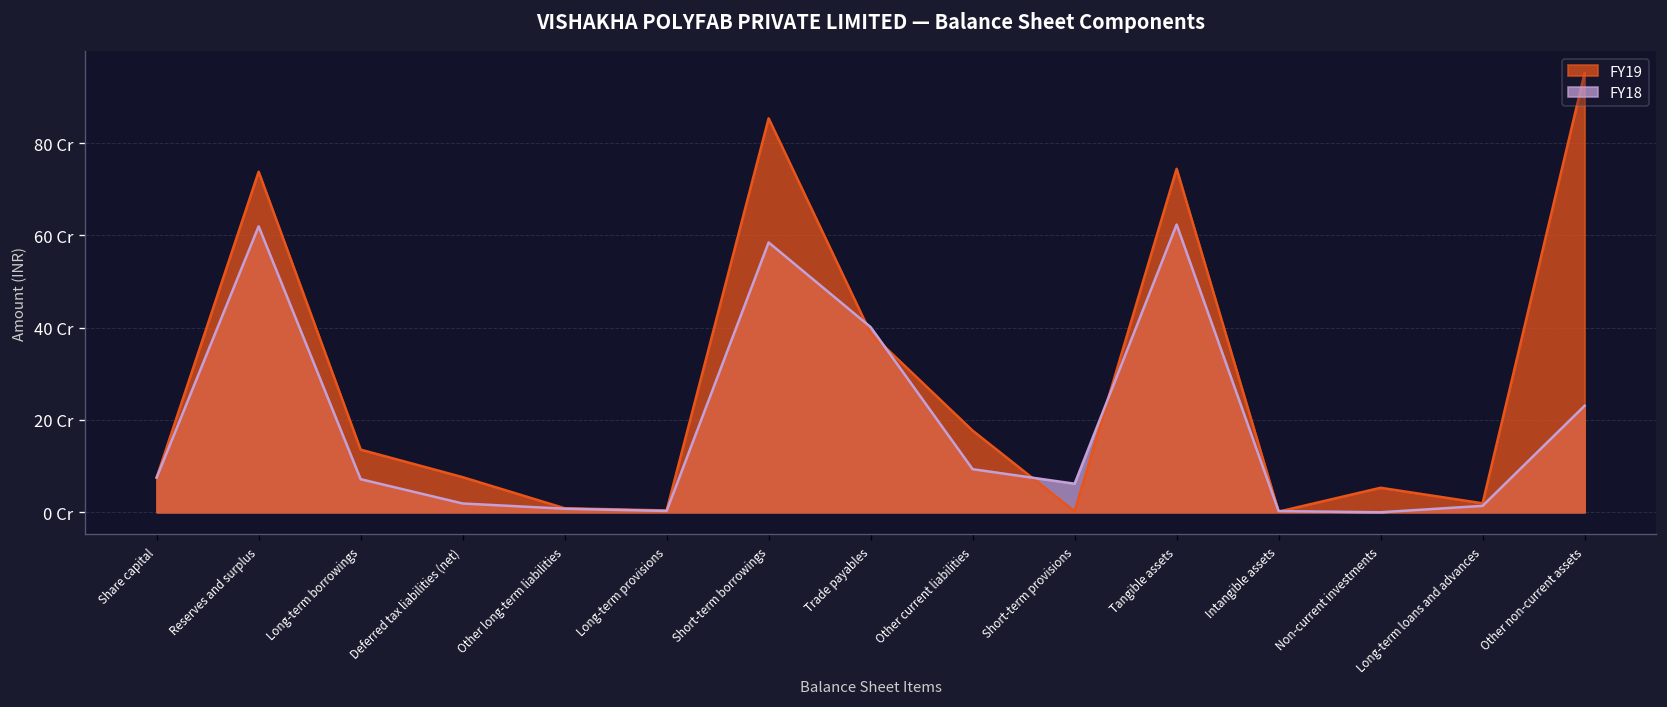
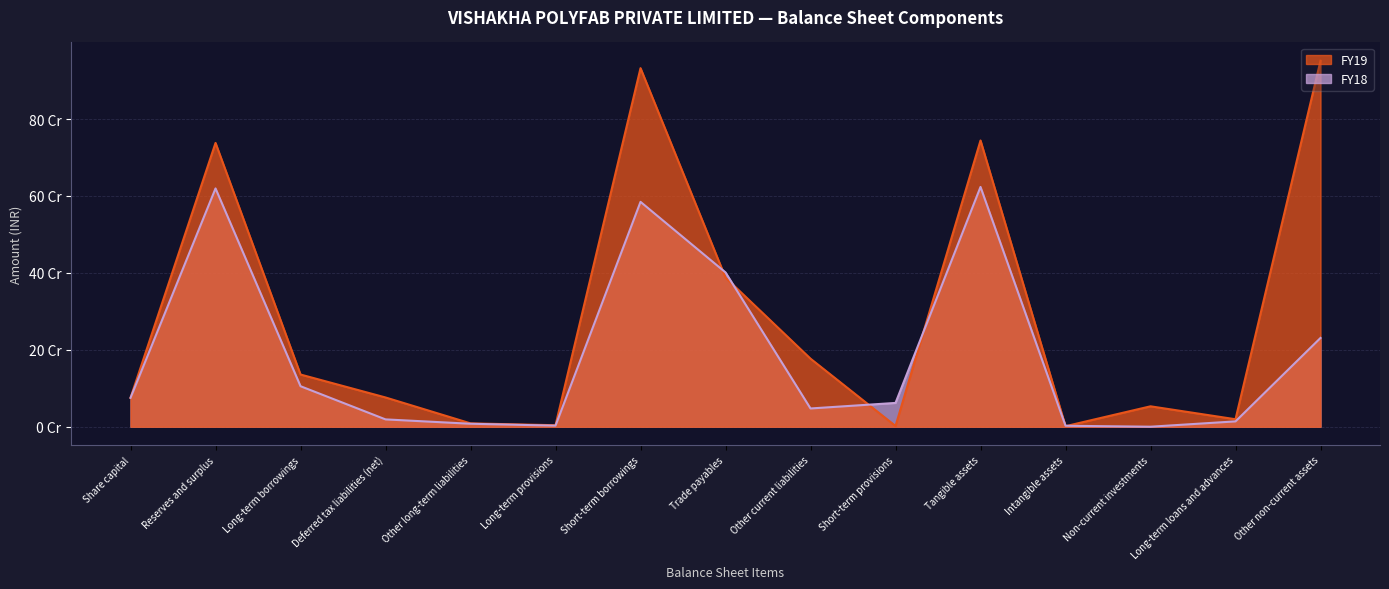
FY18, Long-term borrowings: 7 Cr -> 11 Cr
FY19, Short-term borrowings: 85 Cr -> 93 Cr
FY18, Other current liabilities: 9 Cr -> 5 Cr
